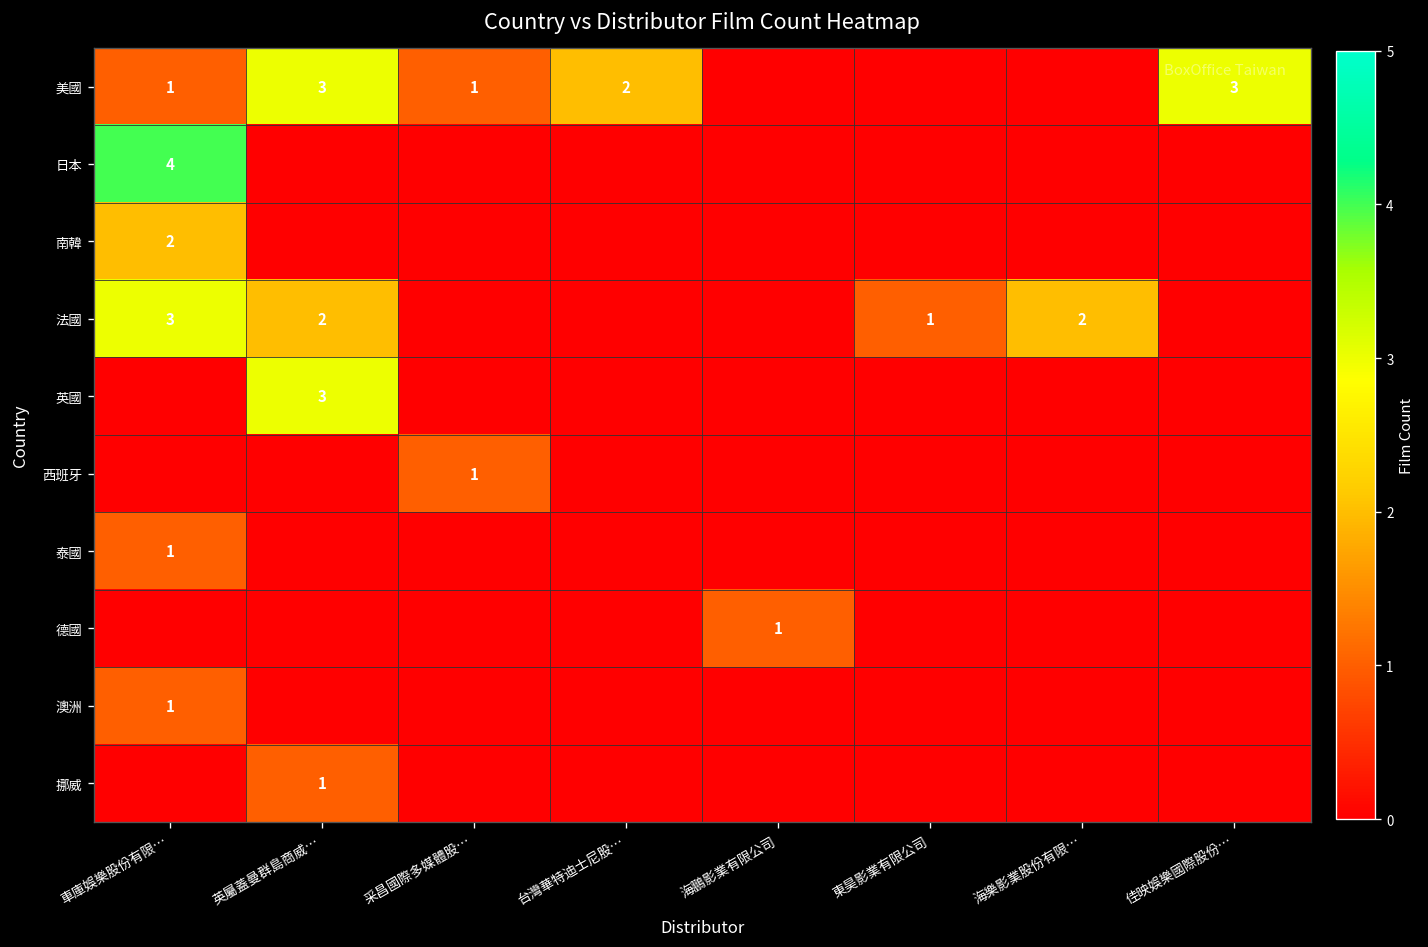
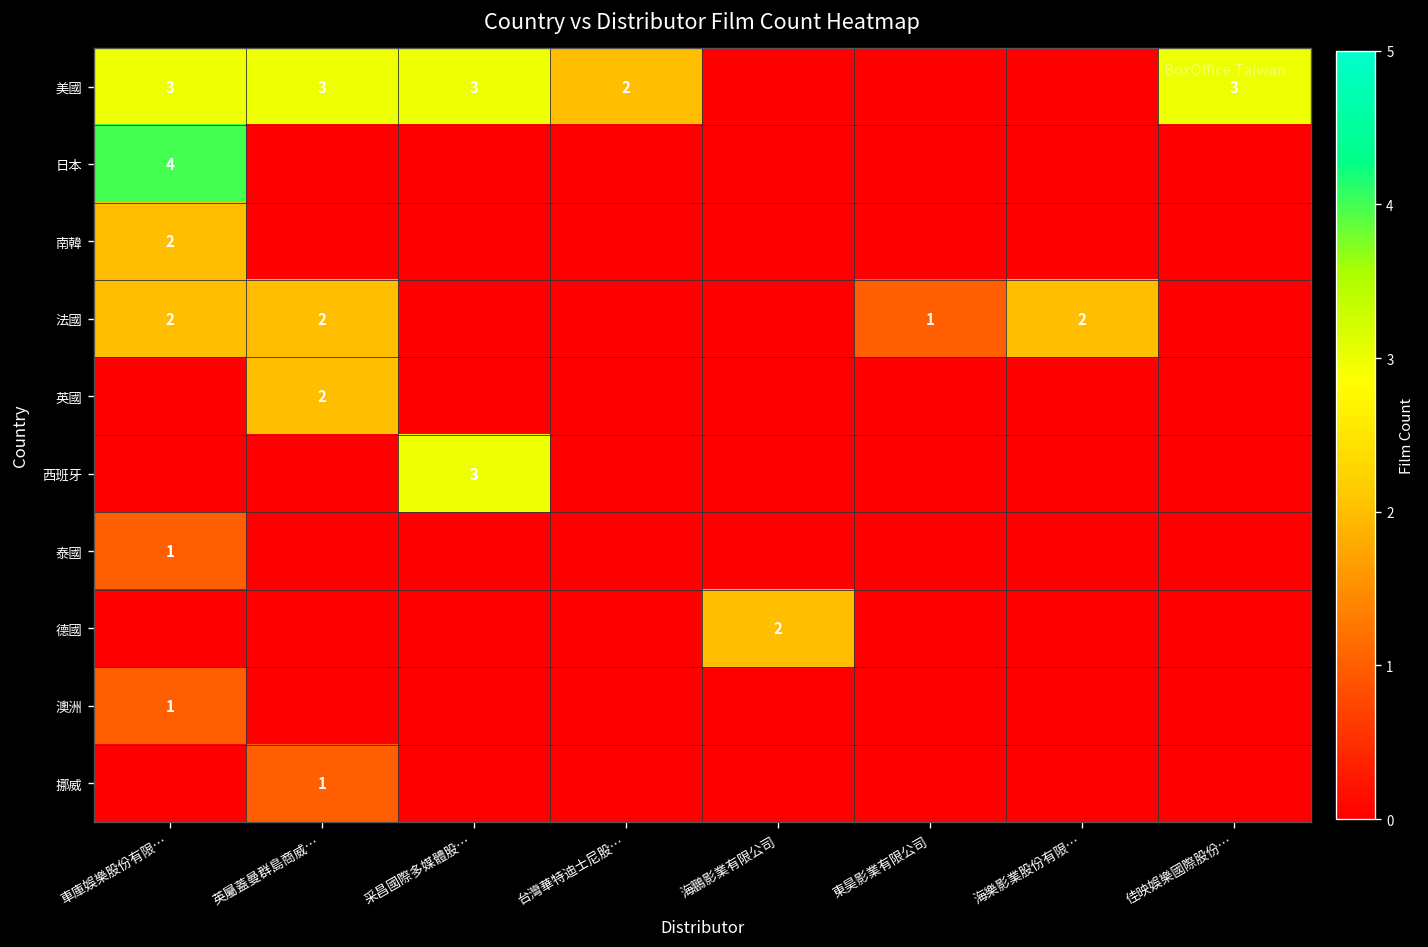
美國, 車庫娛樂股份有限…: 1 -> 3
美國, 采昌國際多媒體股…: 1 -> 3
法國, 車庫娛樂股份有限…: 3 -> 2
英國, 英屬蓋曼群島商威…: 3 -> 2
西班牙, 采昌國際多媒體股…: 1 -> 3
德國, 海鵬影業有限公司: 1 -> 2
